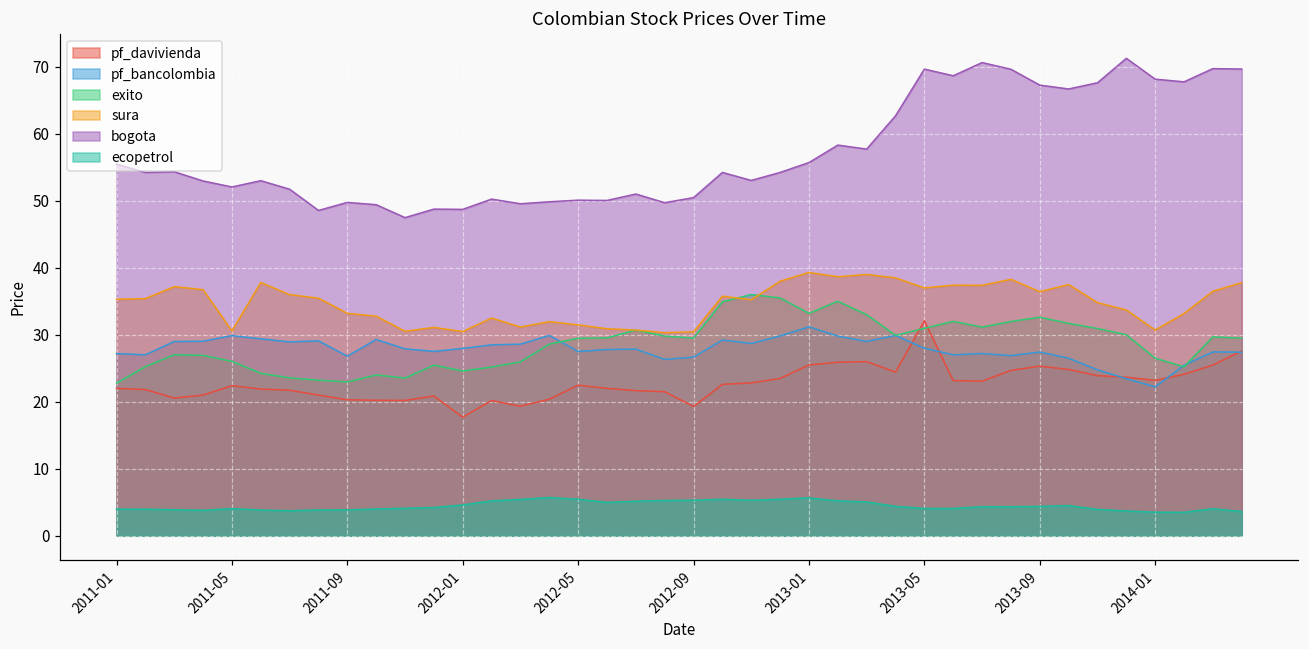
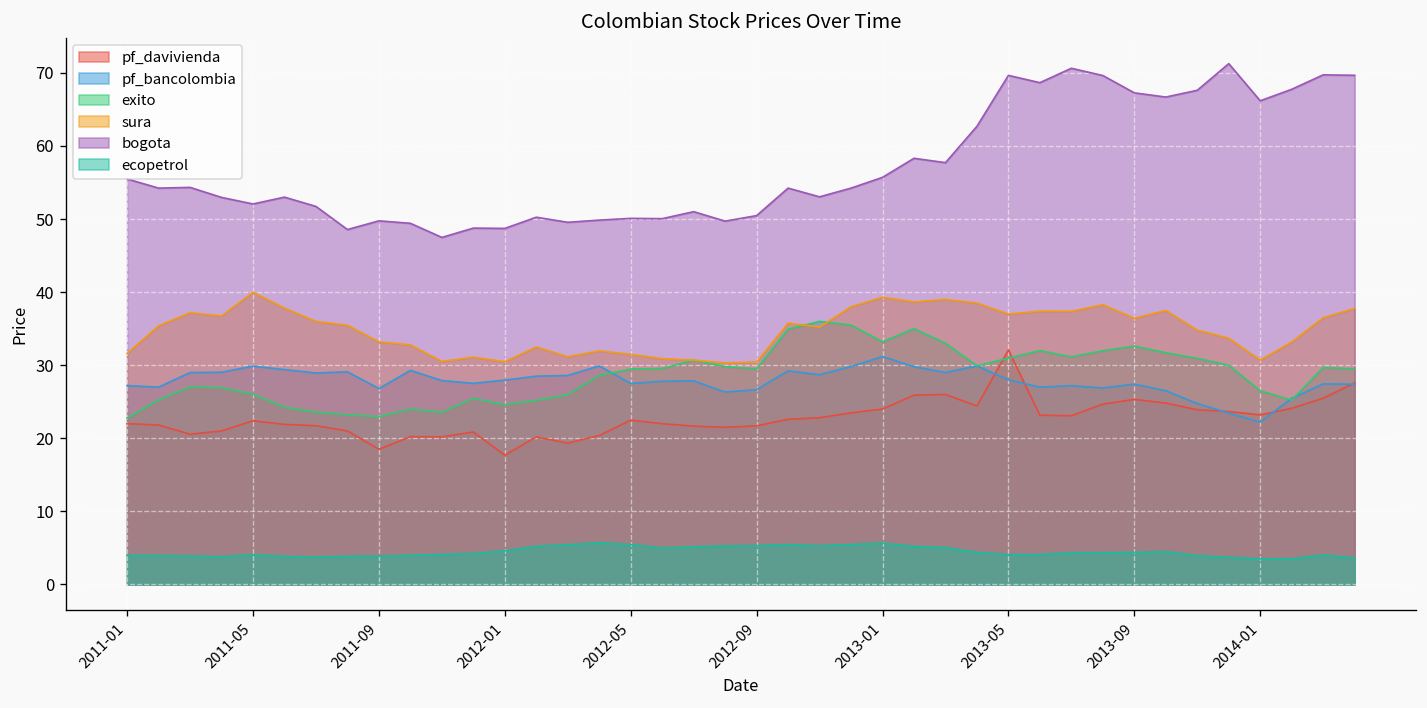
sura, 2011-01: 35 -> 32
sura, 2011-05: 31 -> 40
pf_davivienda, 2011-09: 20 -> 19
pf_davivienda, 2012-09: 19 -> 22
pf_davivienda, 2013-01: 26 -> 24
bogota, 2014-01: 68 -> 66
